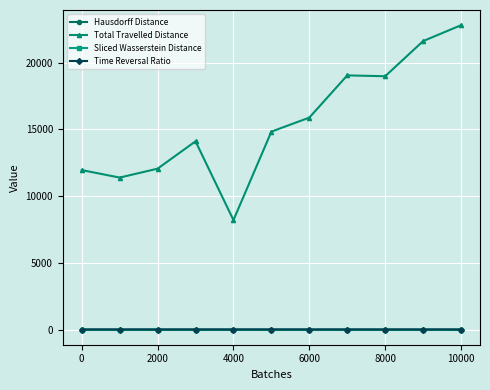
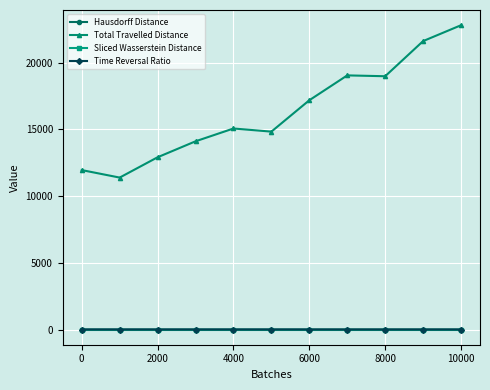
Total Travelled Distance, 2000: 12100 -> 12900
Total Travelled Distance, 4000: 8200 -> 15100
Total Travelled Distance, 6000: 15900 -> 17200
